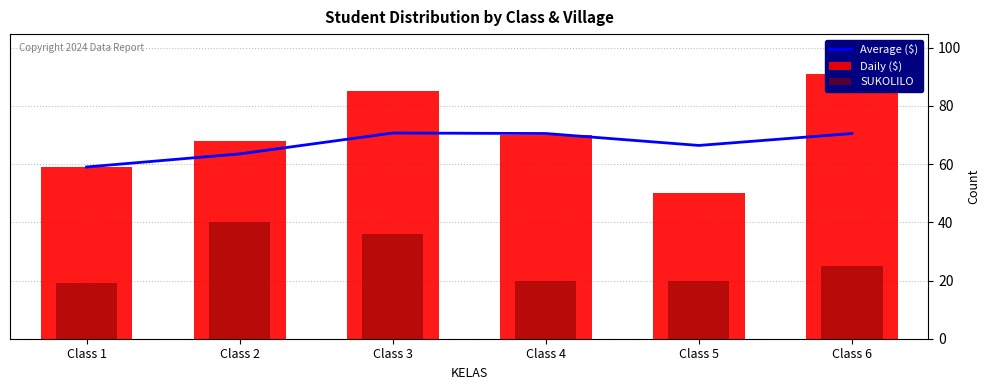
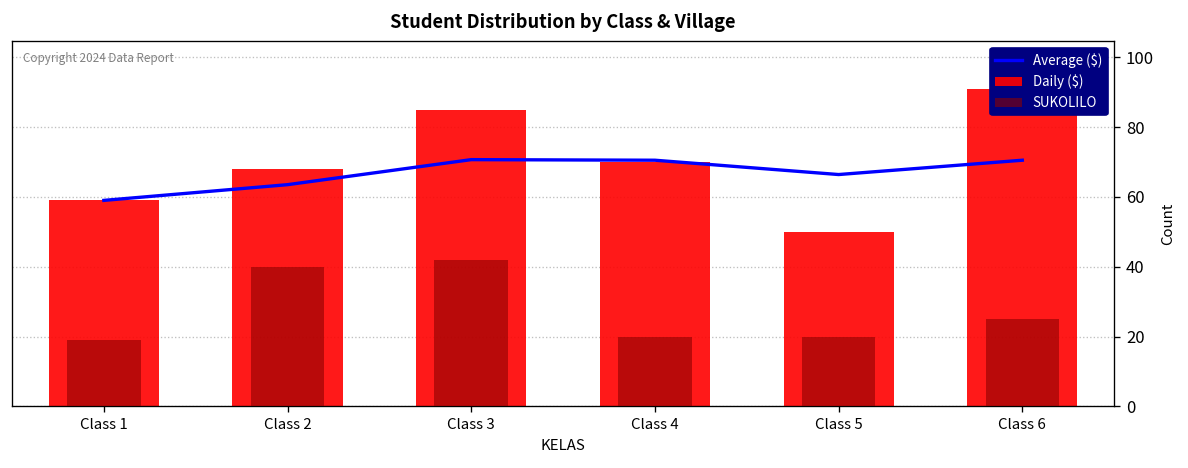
SUKOLILO, Class 3: 36 -> 42
